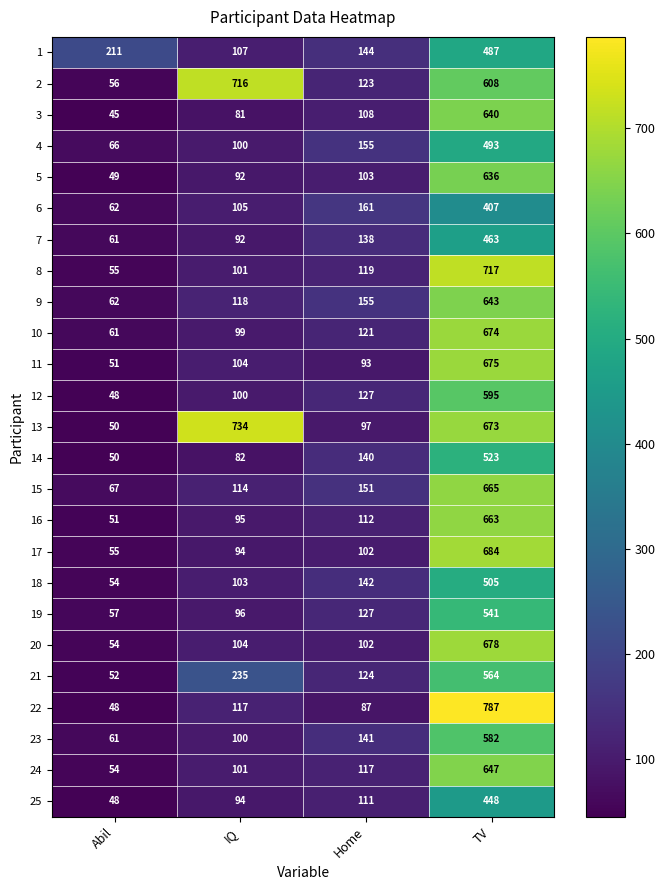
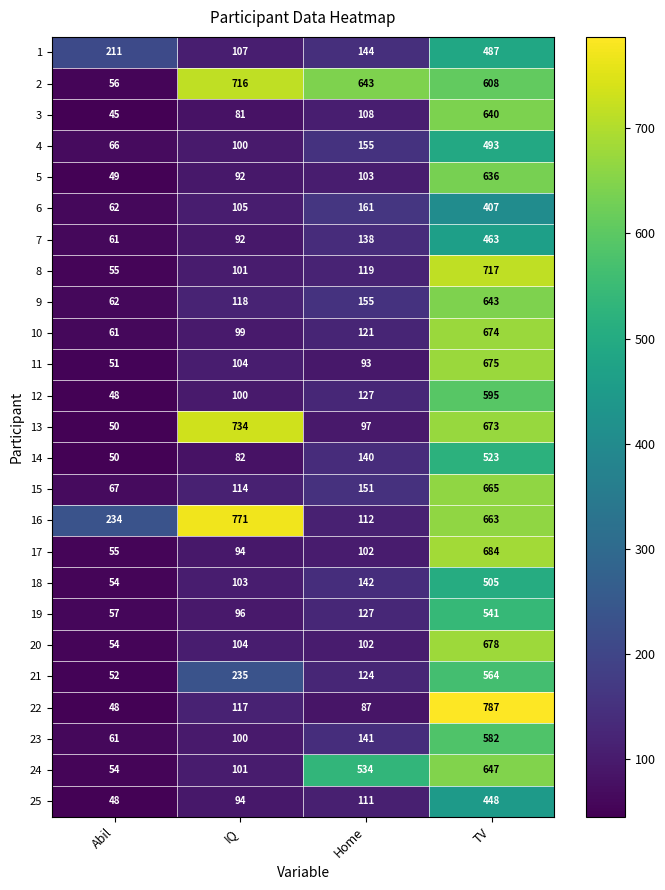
2, Home: 123 -> 643
16, Abil: 51 -> 234
16, IQ: 95 -> 771
24, Home: 117 -> 534
